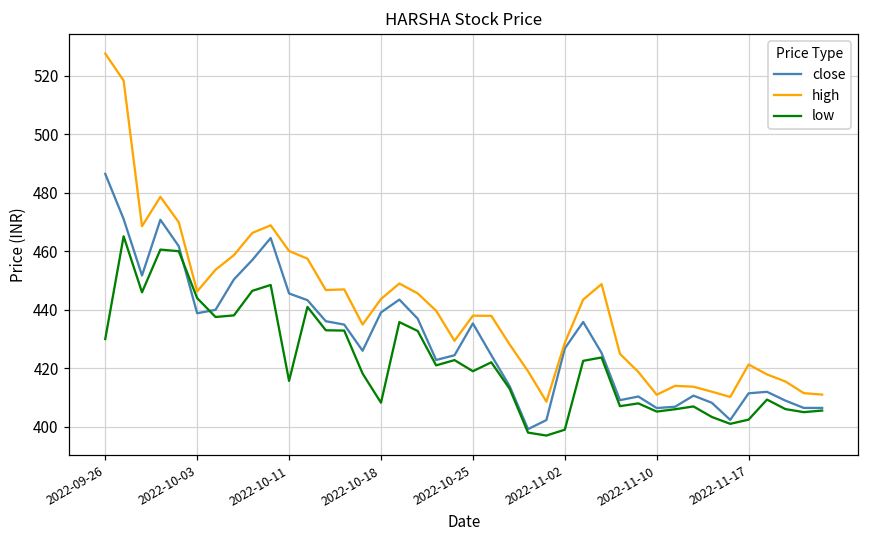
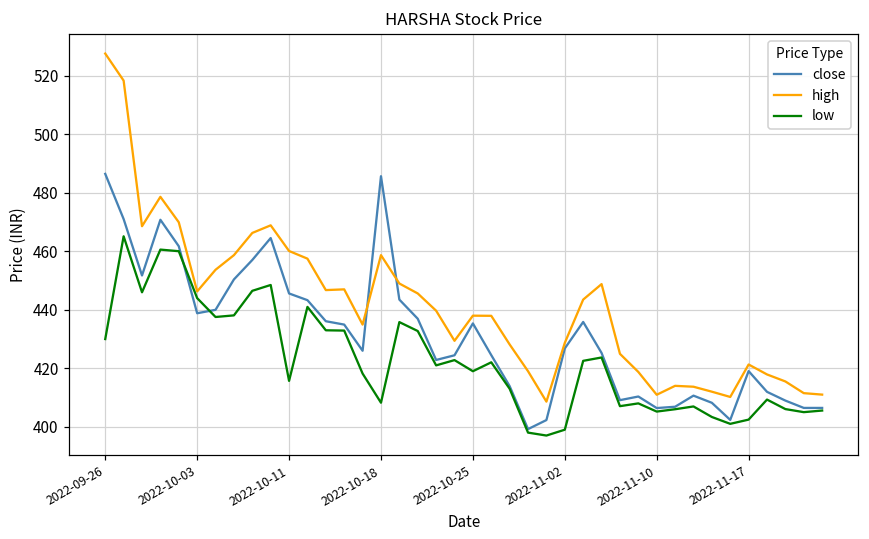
close, 2022-10-18: 439 -> 486
high, 2022-10-18: 444 -> 459
close, 2022-11-17: 411 -> 419
